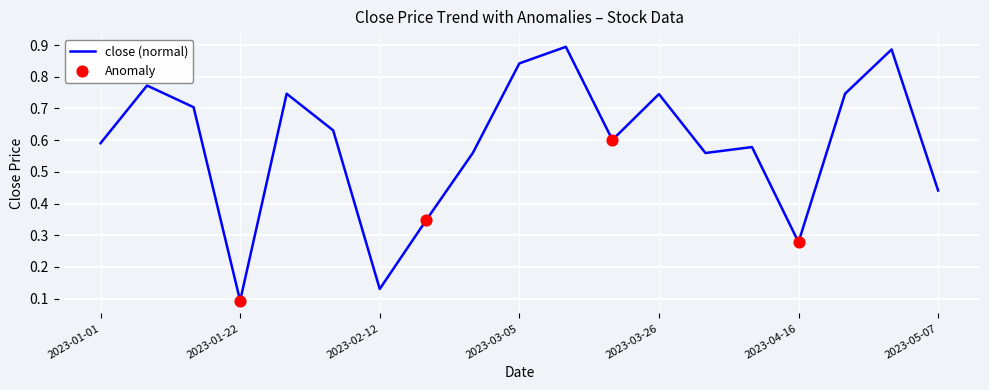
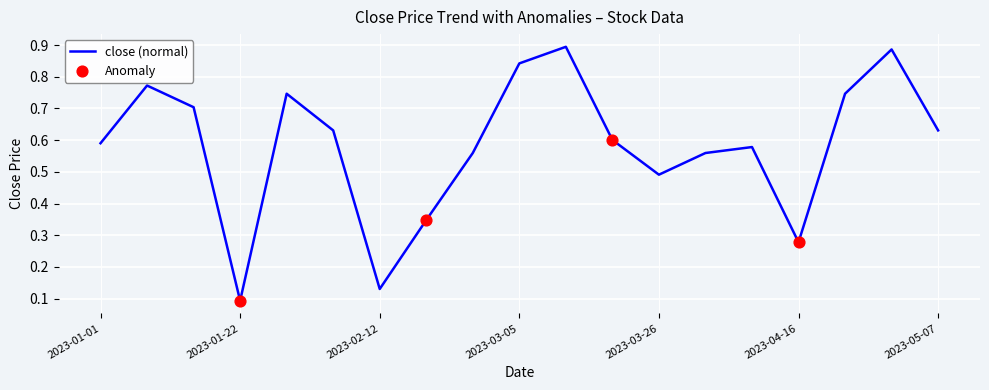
close (normal), 2023-03-26: 0.75 -> 0.49
close (normal), 2023-05-07: 0.44 -> 0.63
